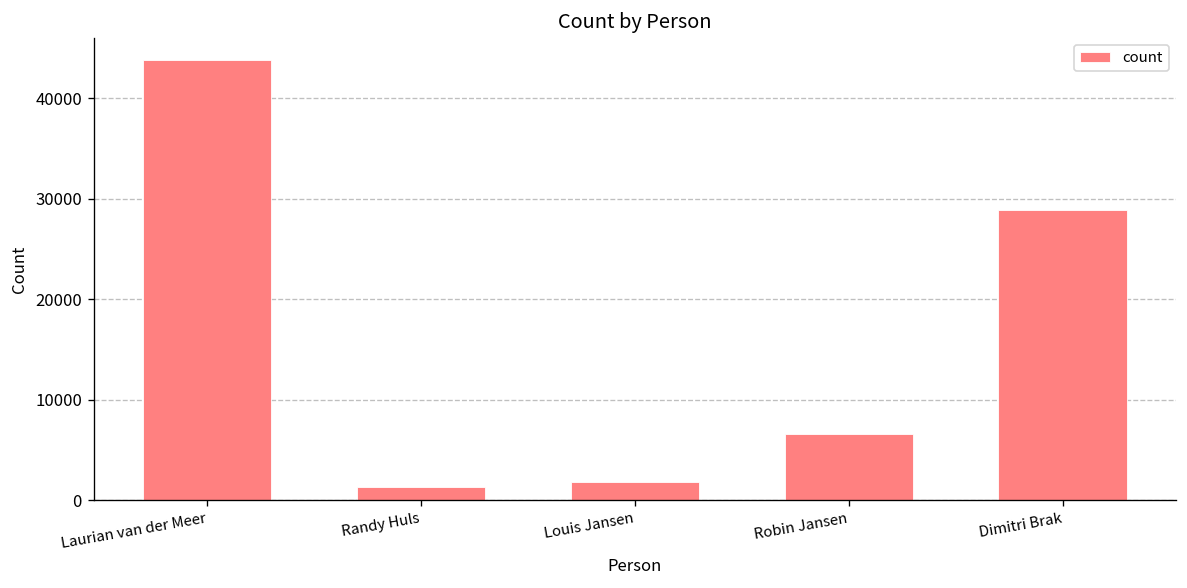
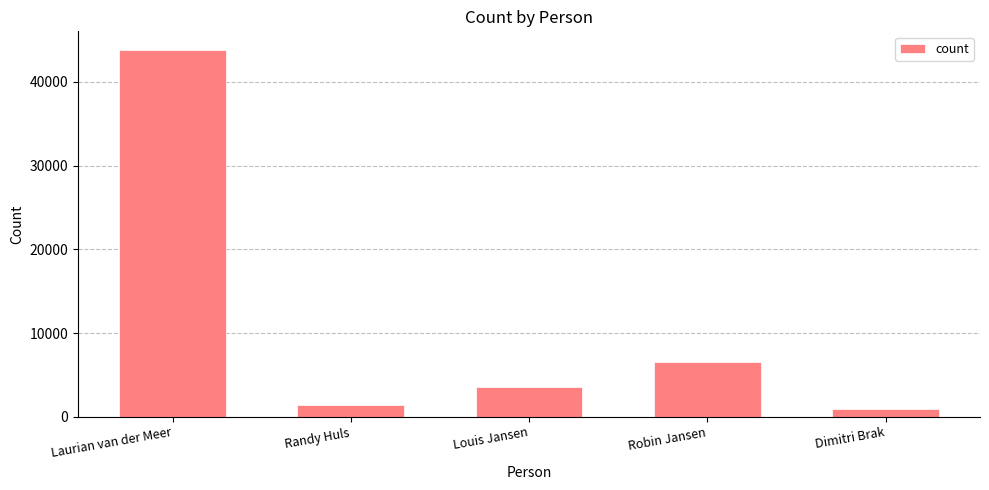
Louis Jansen: 2000 -> 4000
Dimitri Brak: 29000 -> 1000
